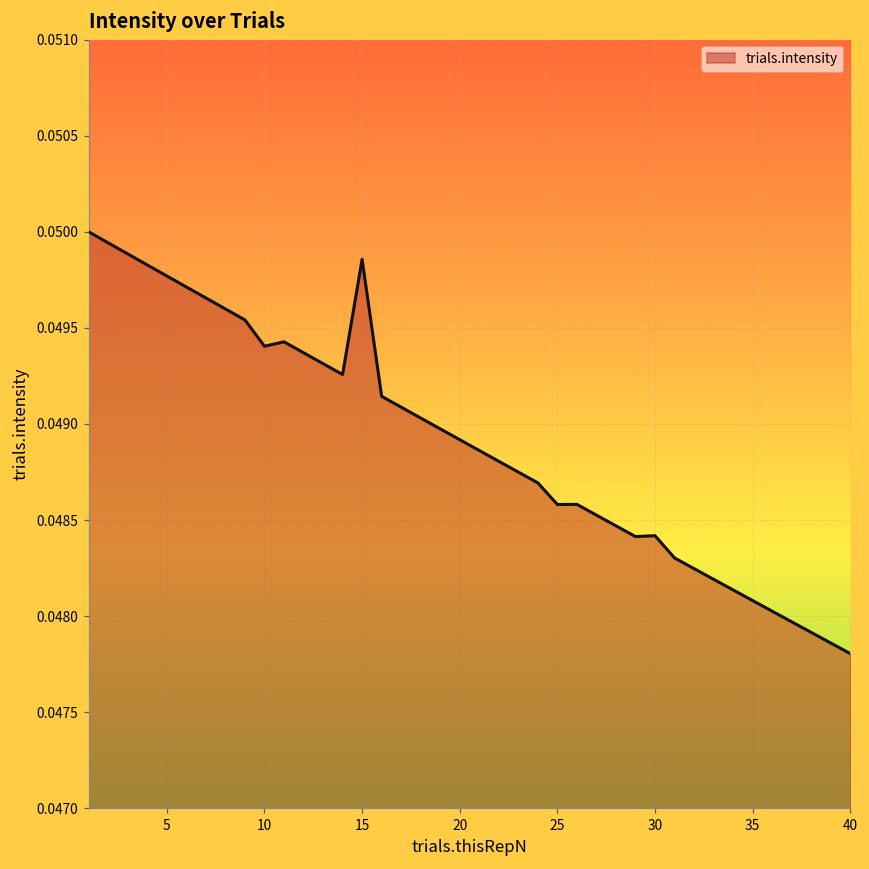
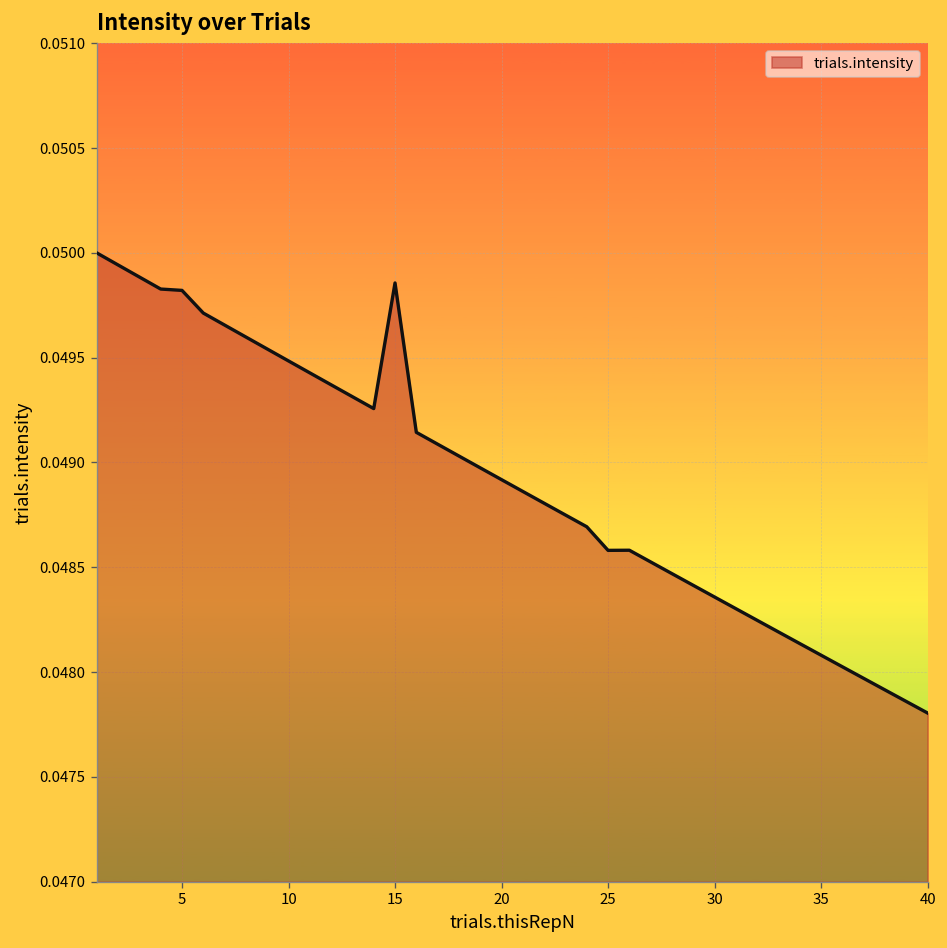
5: 0.04977 -> 0.04982
10: 0.04940 -> 0.04948
30: 0.04842 -> 0.04836
